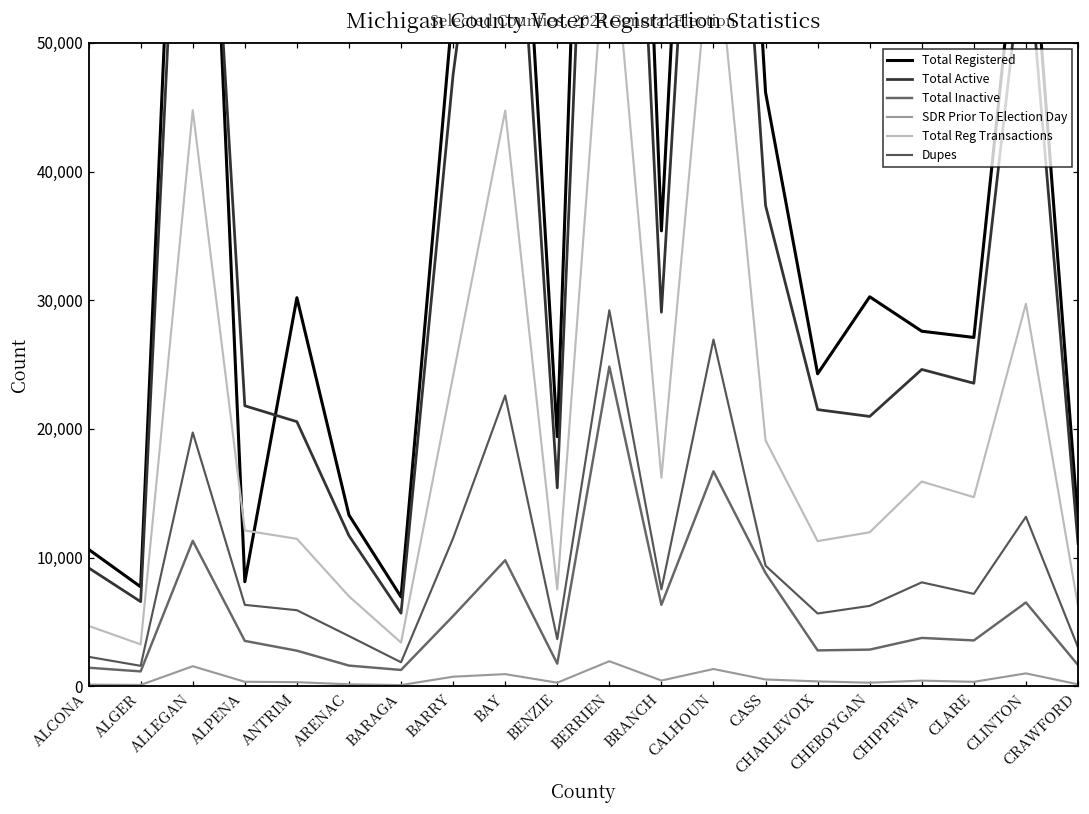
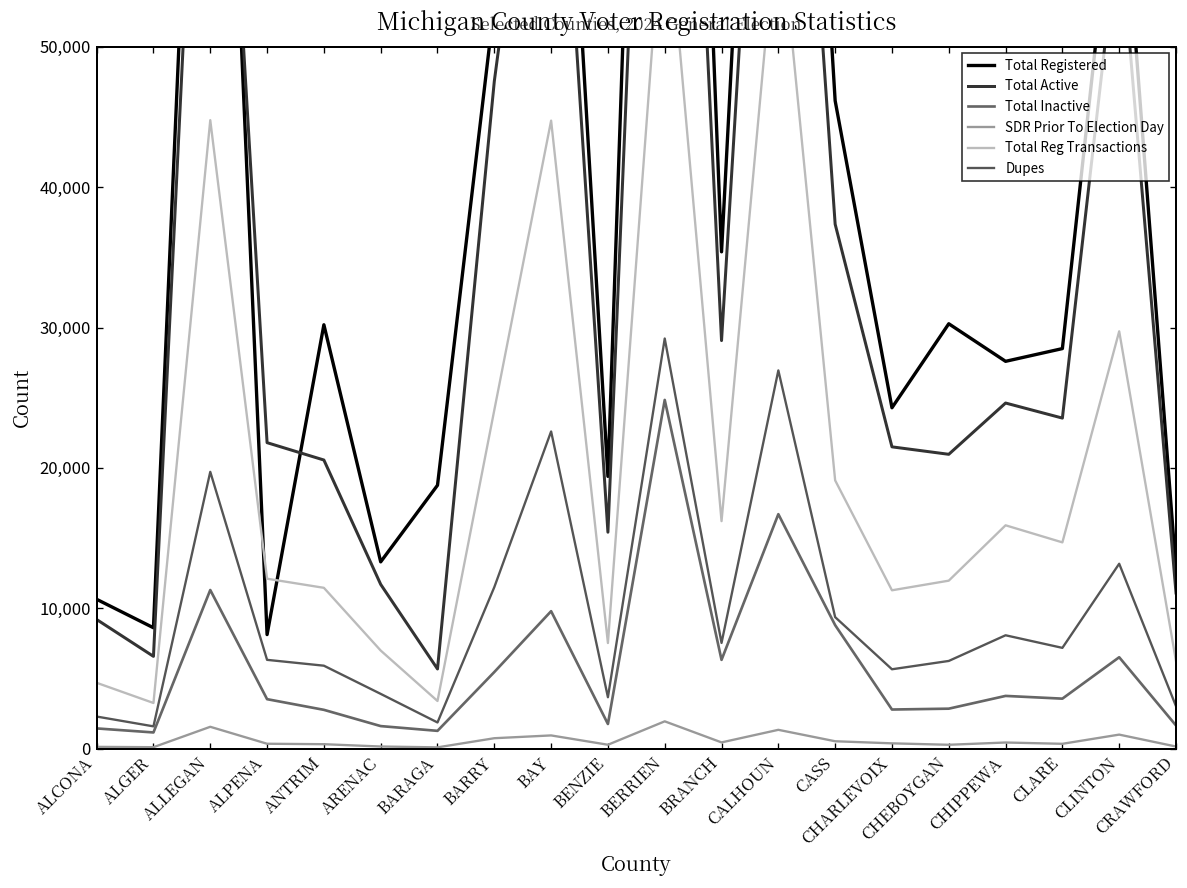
Total Registered, ALGER: 7,700 -> 8,600
Total Registered, BARAGA: 6,900 -> 18,800
Total Registered, CLARE: 27,100 -> 28,500
